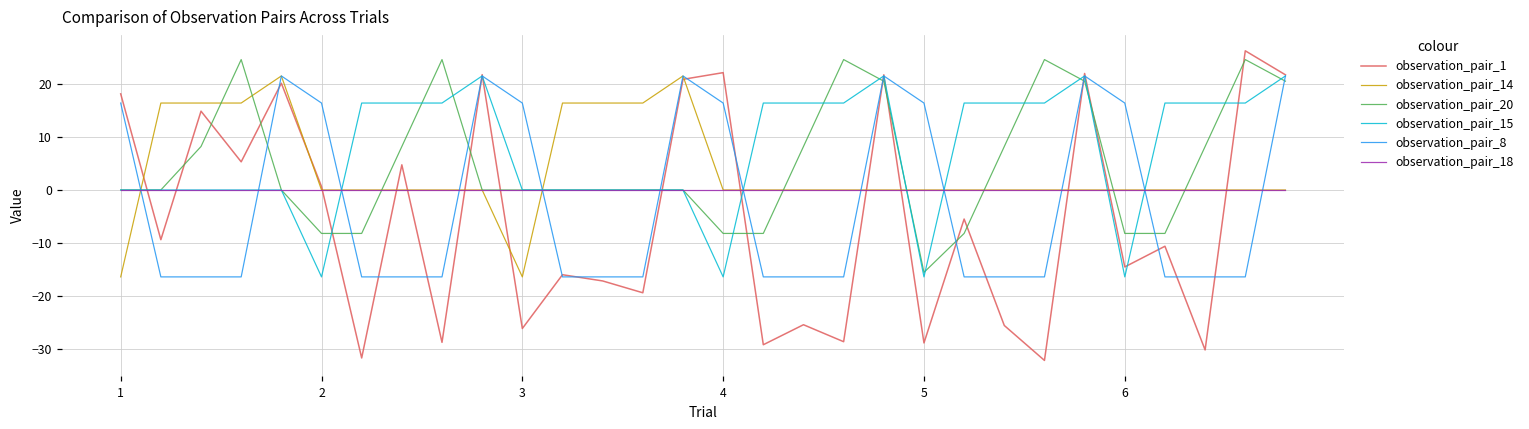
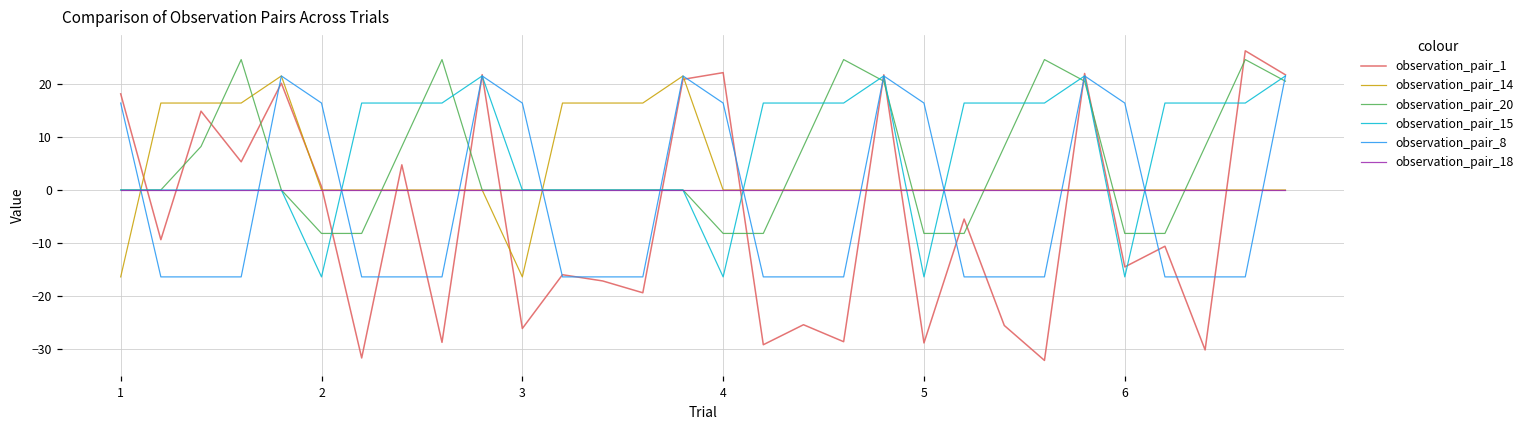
observation_pair_20, 5: -16 -> -8
